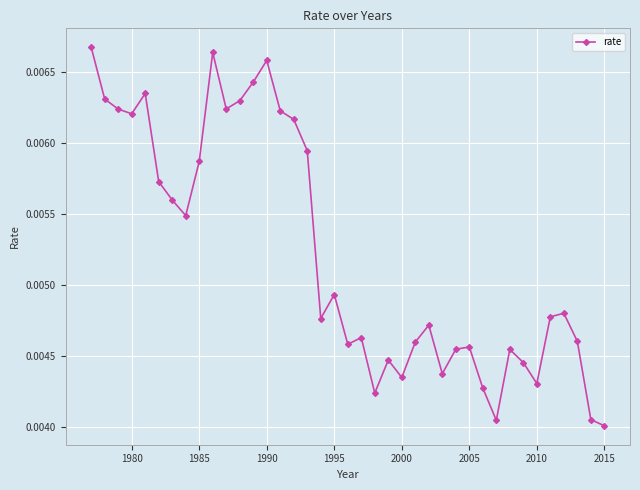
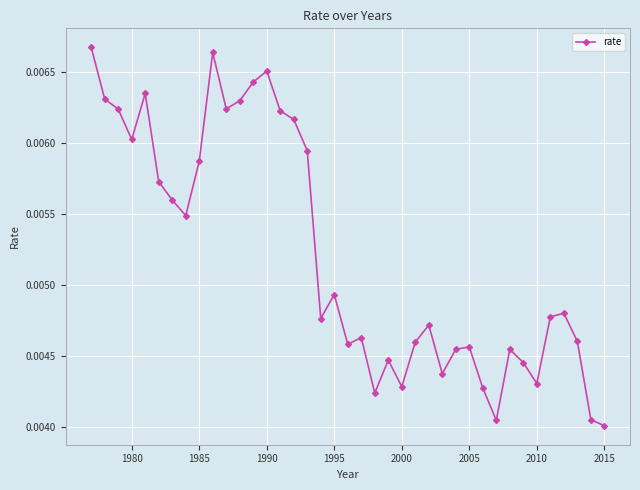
1980: 0.00621 -> 0.00603
1990: 0.00658 -> 0.00651
2000: 0.00435 -> 0.00429
